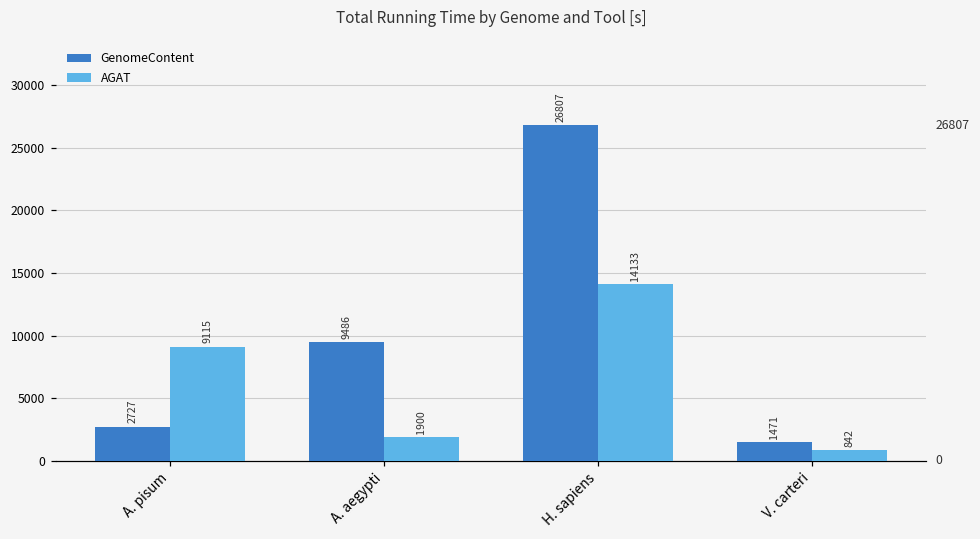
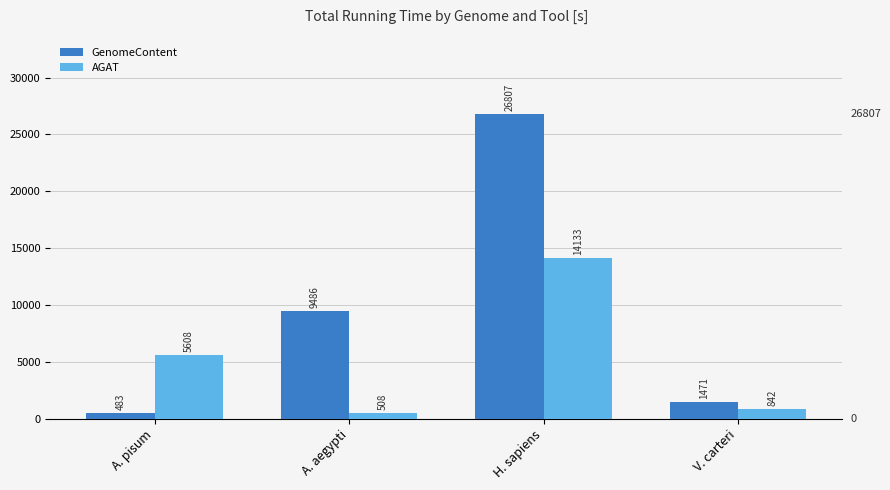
GenomeContent, A. pisum: 2727 -> 483
AGAT, A. pisum: 9115 -> 5608
AGAT, A. aegypti: 1900 -> 508
